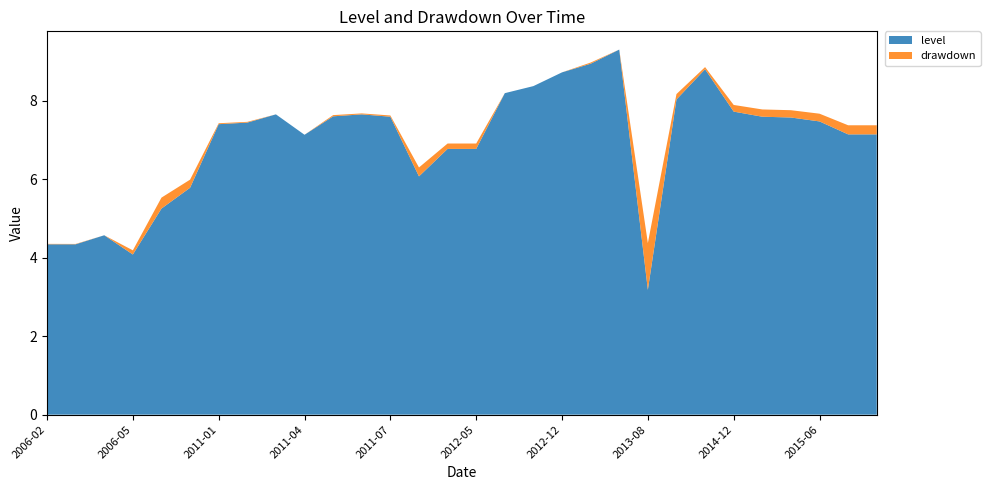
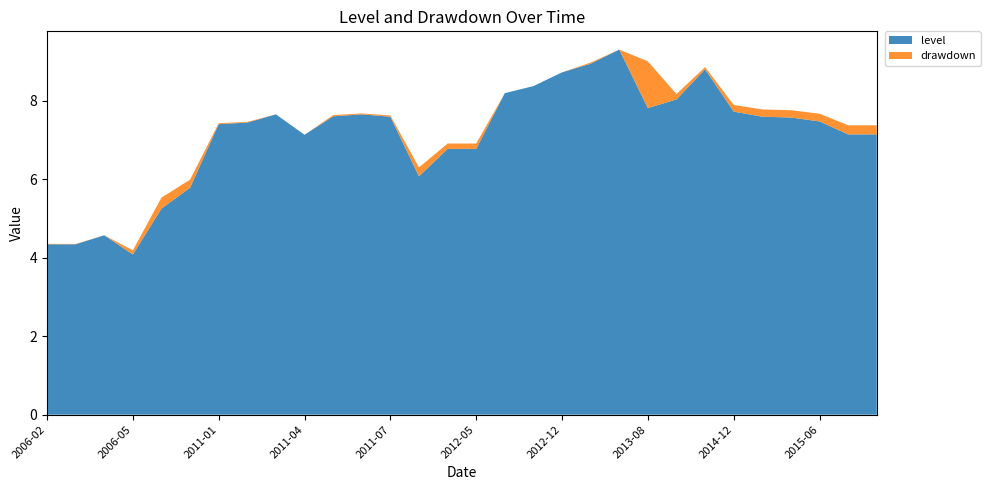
level, 2013-08: 3.2 -> 7.8
